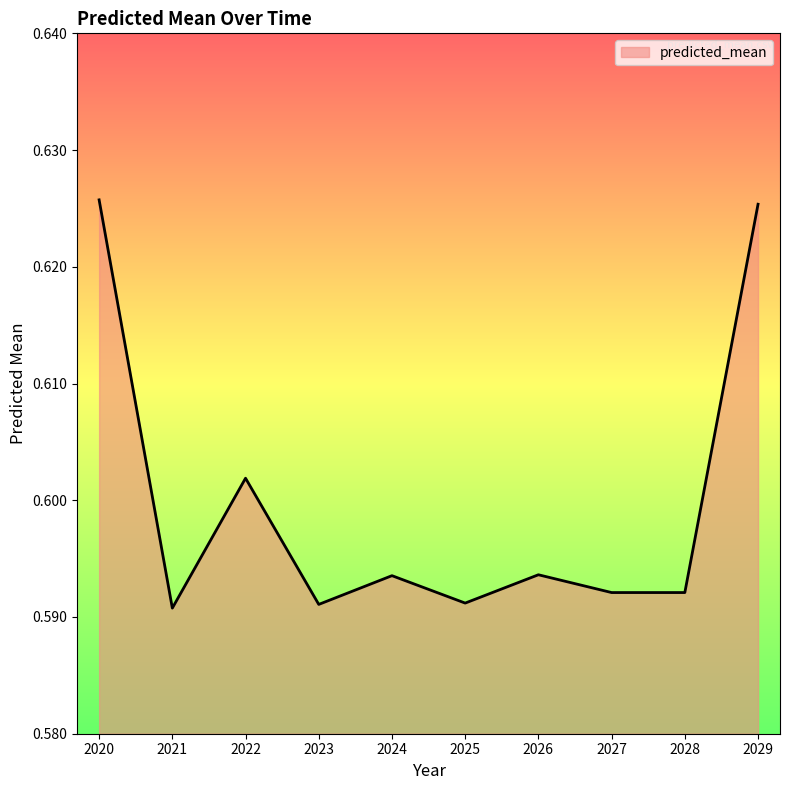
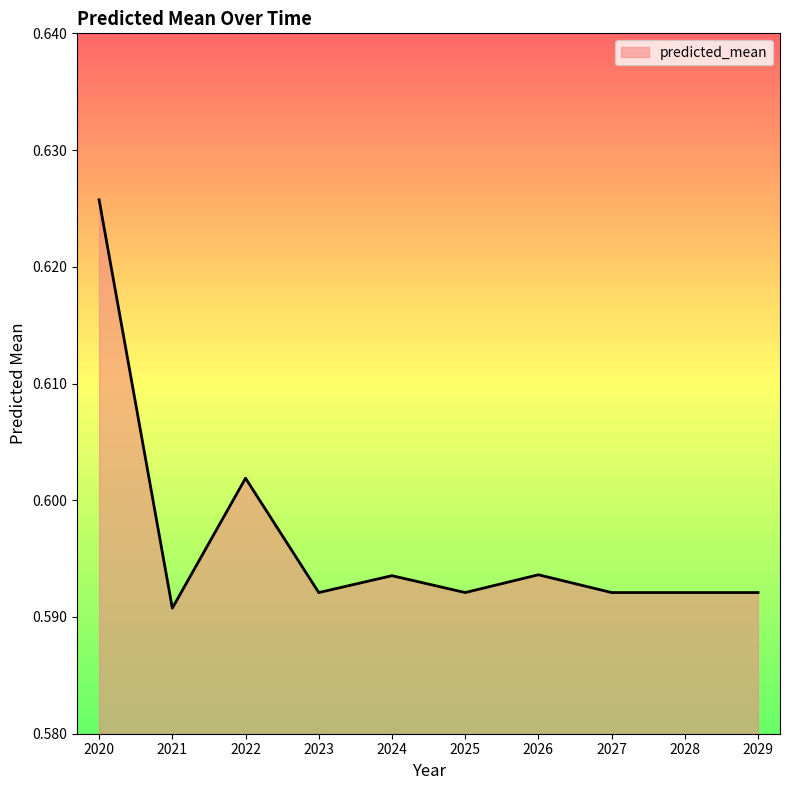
2023: 0.5911 -> 0.5921
2025: 0.5912 -> 0.5921
2029: 0.6254 -> 0.5921
